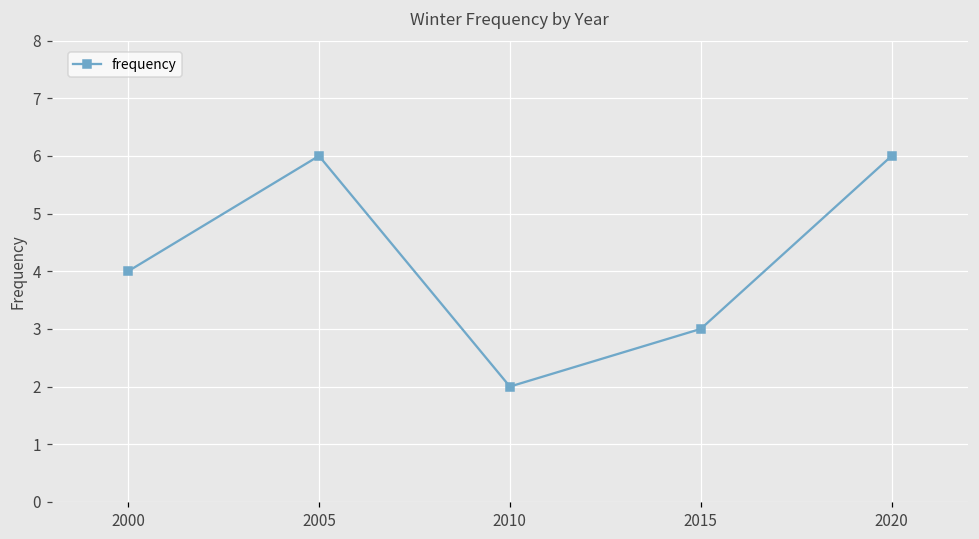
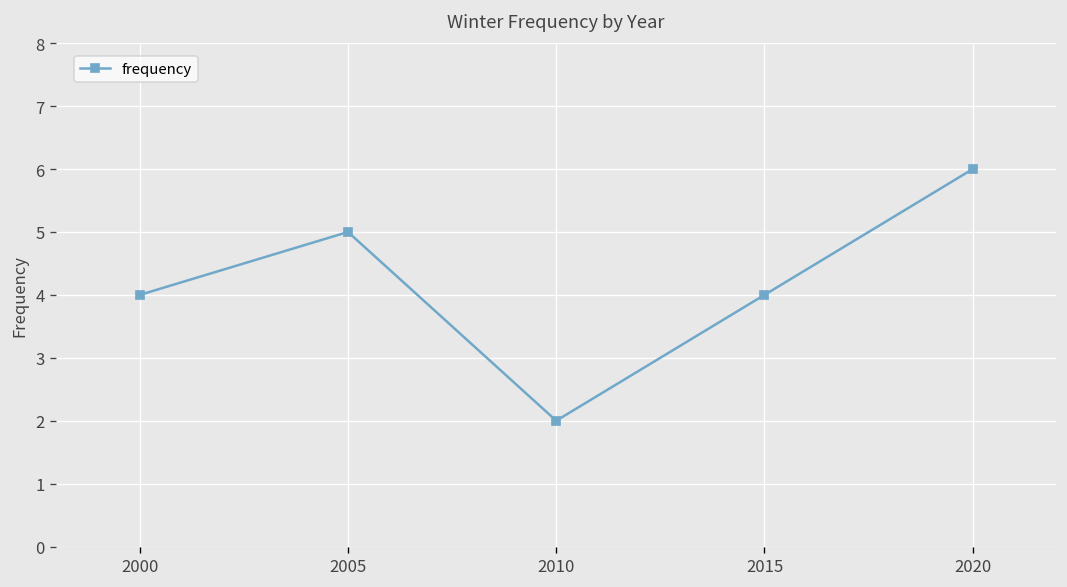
2005: 6 -> 5
2015: 3 -> 4
